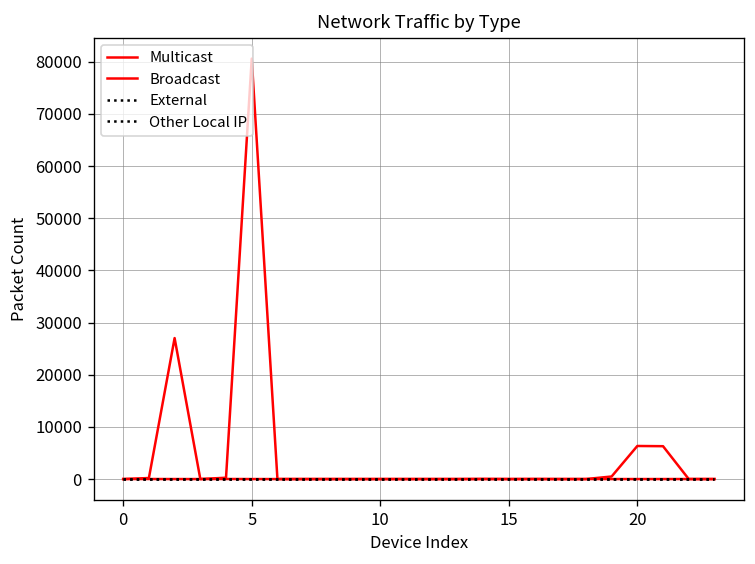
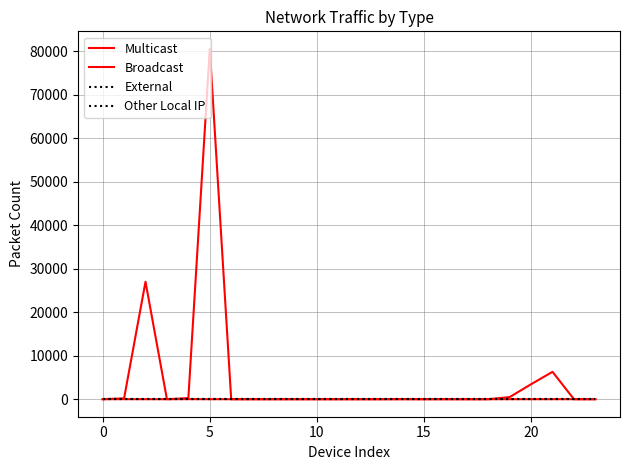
Multicast, 20: 6000 -> 3000
